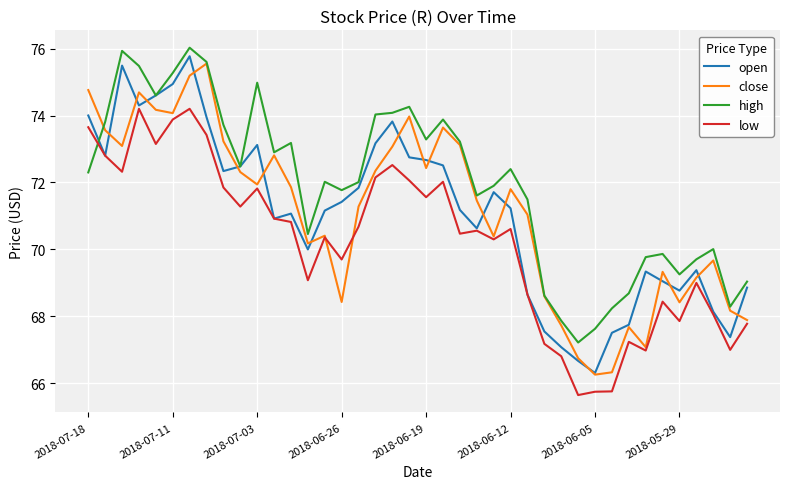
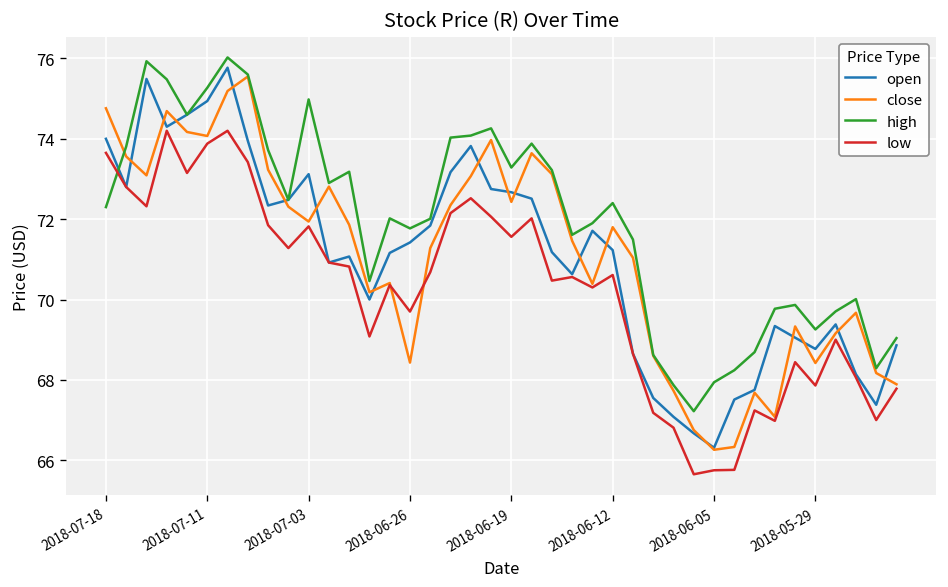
high, 2018-06-05: 67.6 -> 67.9
